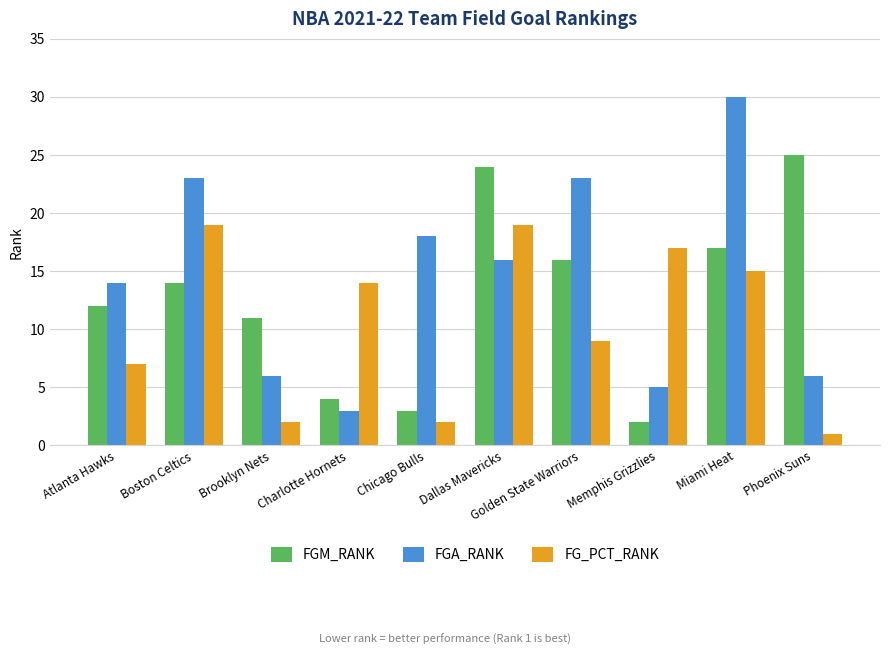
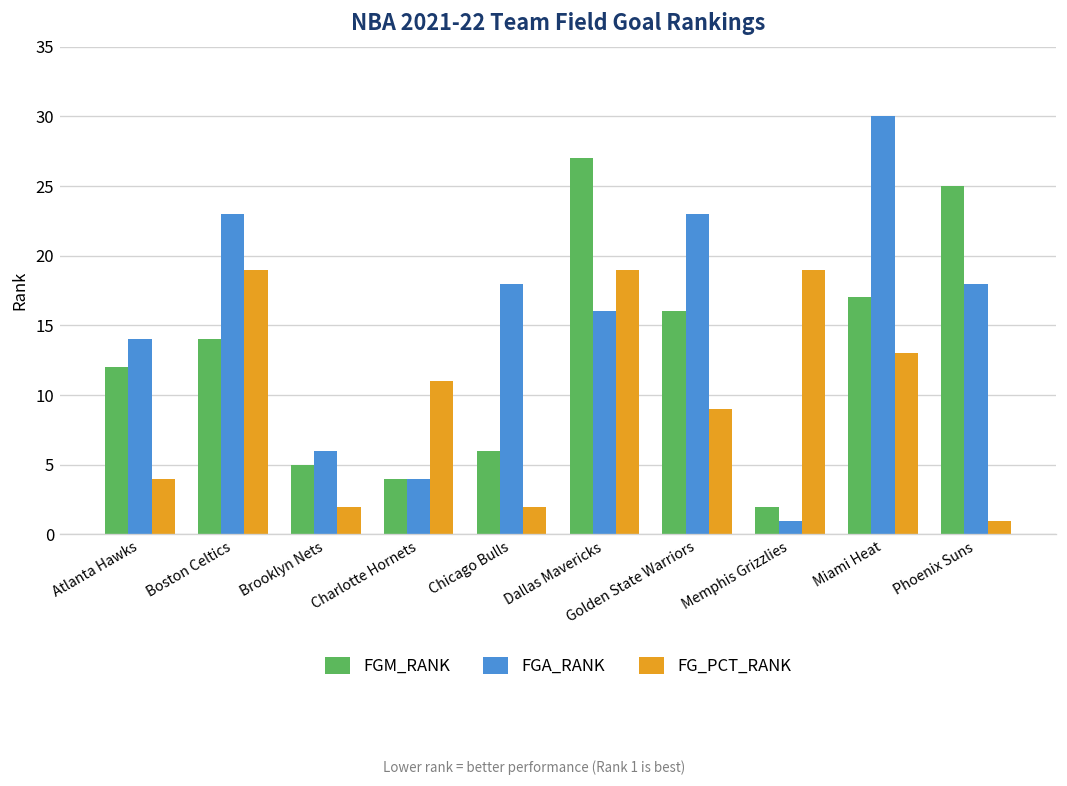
FG_PCT_RANK, Atlanta Hawks: 7 -> 4
FGM_RANK, Brooklyn Nets: 11 -> 5
FGA_RANK, Charlotte Hornets: 3 -> 4
FG_PCT_RANK, Charlotte Hornets: 14 -> 11
FGM_RANK, Chicago Bulls: 3 -> 6
FGM_RANK, Dallas Mavericks: 24 -> 27
FGA_RANK, Memphis Grizzlies: 5 -> 1
FG_PCT_RANK, Memphis Grizzlies: 17 -> 19
FG_PCT_RANK, Miami Heat: 15 -> 13
FGA_RANK, Phoenix Suns: 6 -> 18
